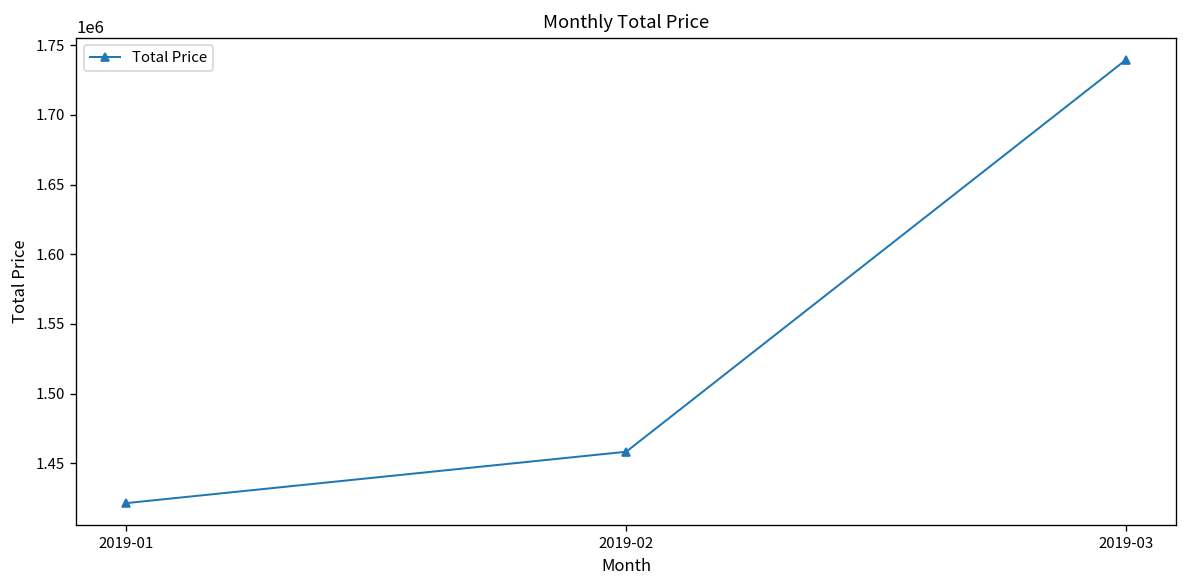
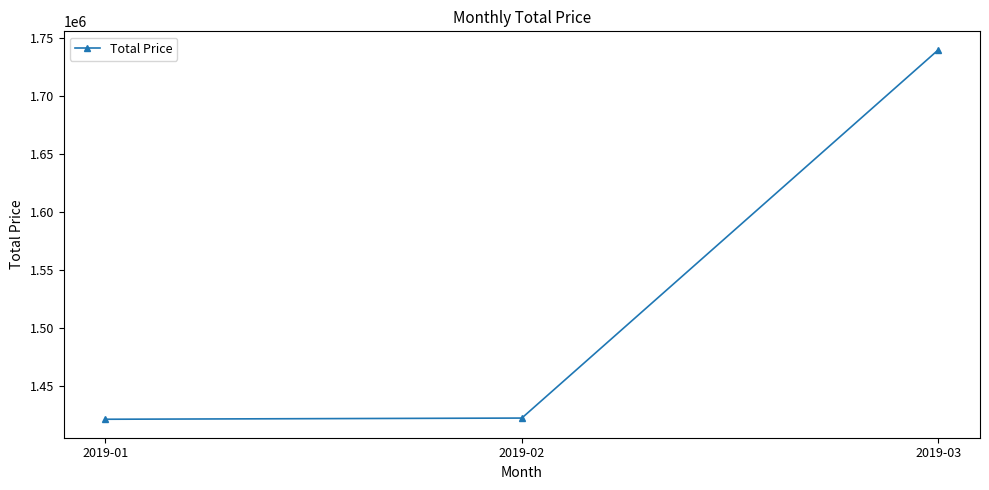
2019-02: 1458000 -> 1422000
